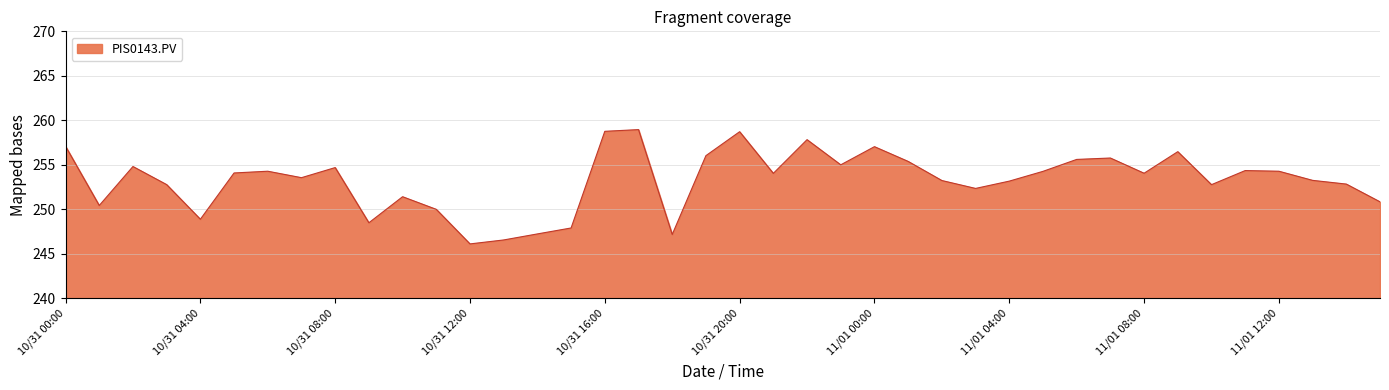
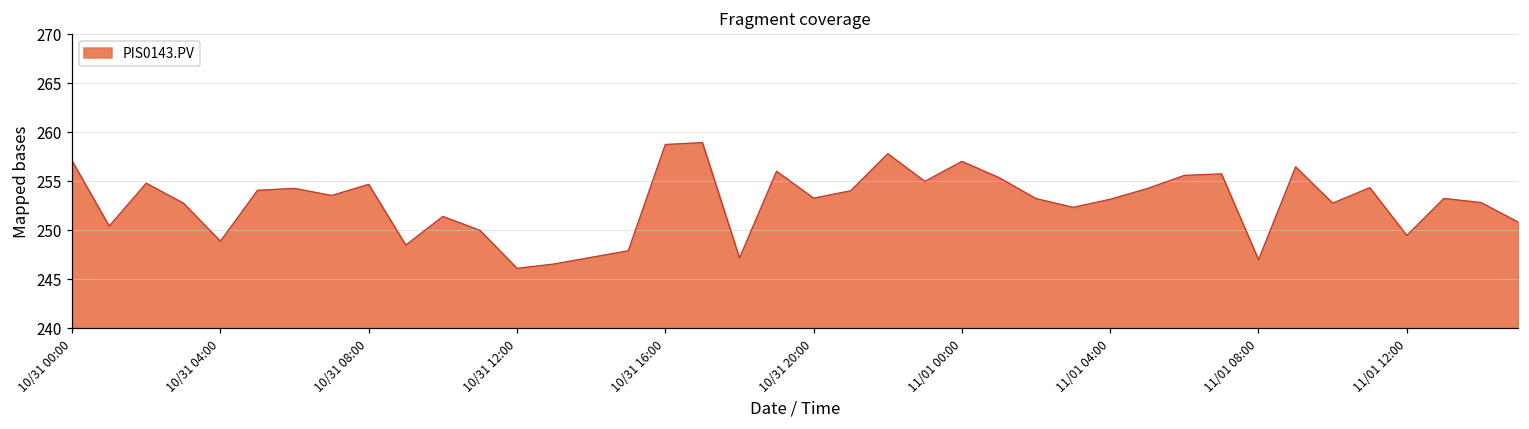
10/31 20:00: 259 -> 253
11/01 08:00: 254 -> 247
11/01 12:00: 254 -> 249
